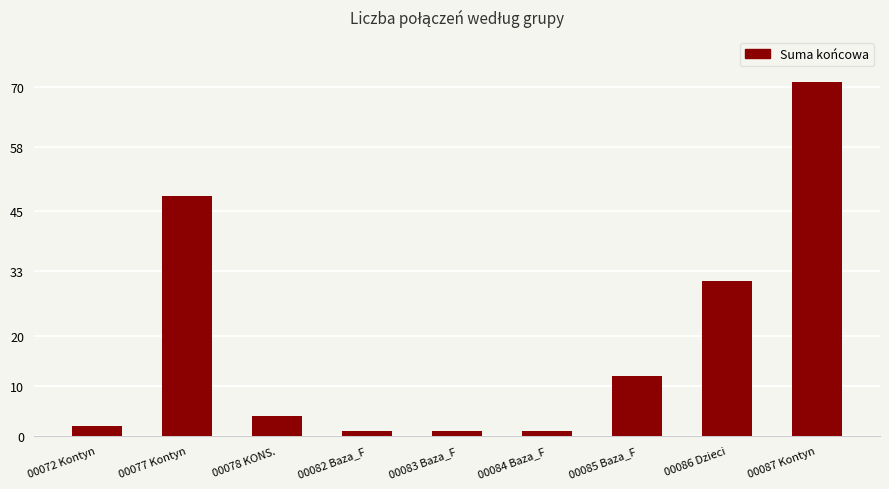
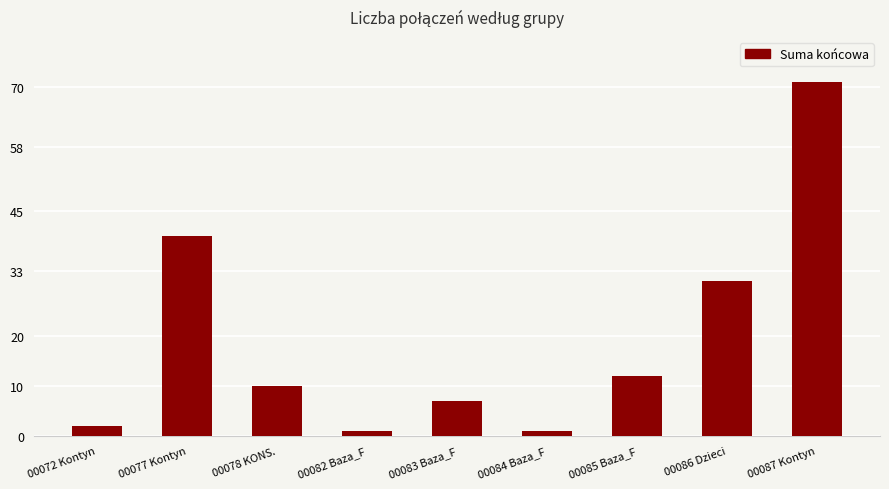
00077 Kontyn: 48 -> 40
00078 KONS.: 4 -> 10
00083 Baza_F: 1 -> 7
